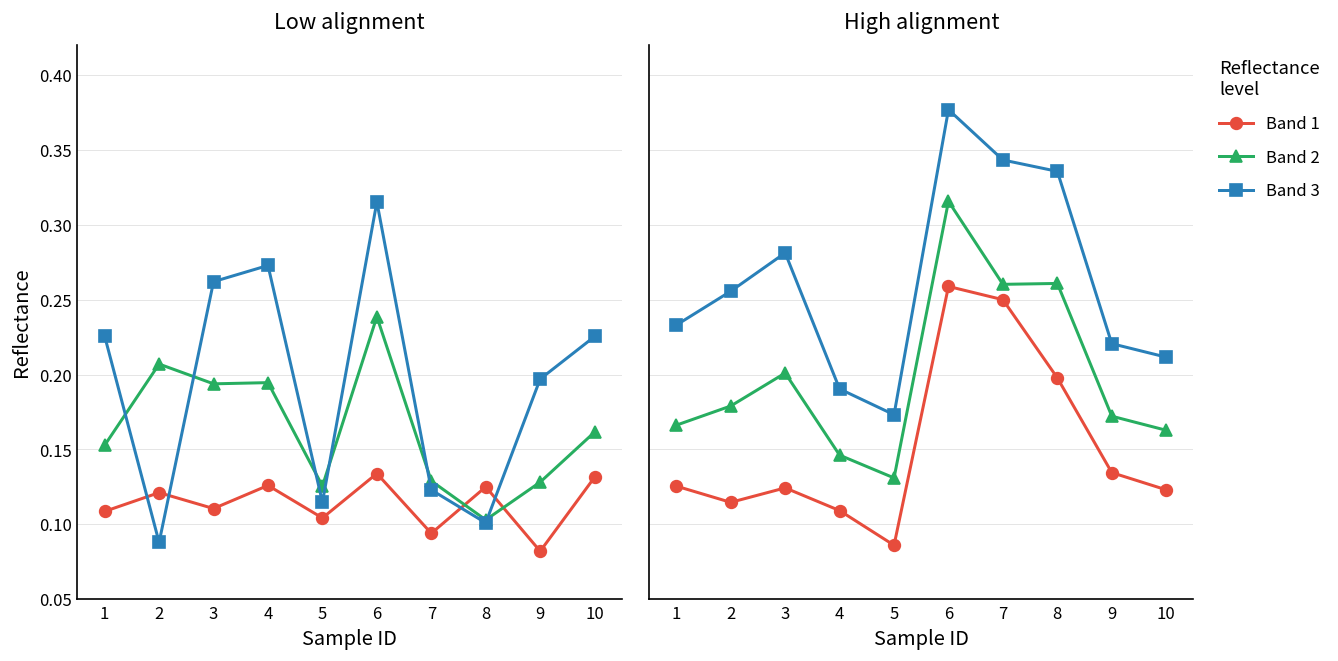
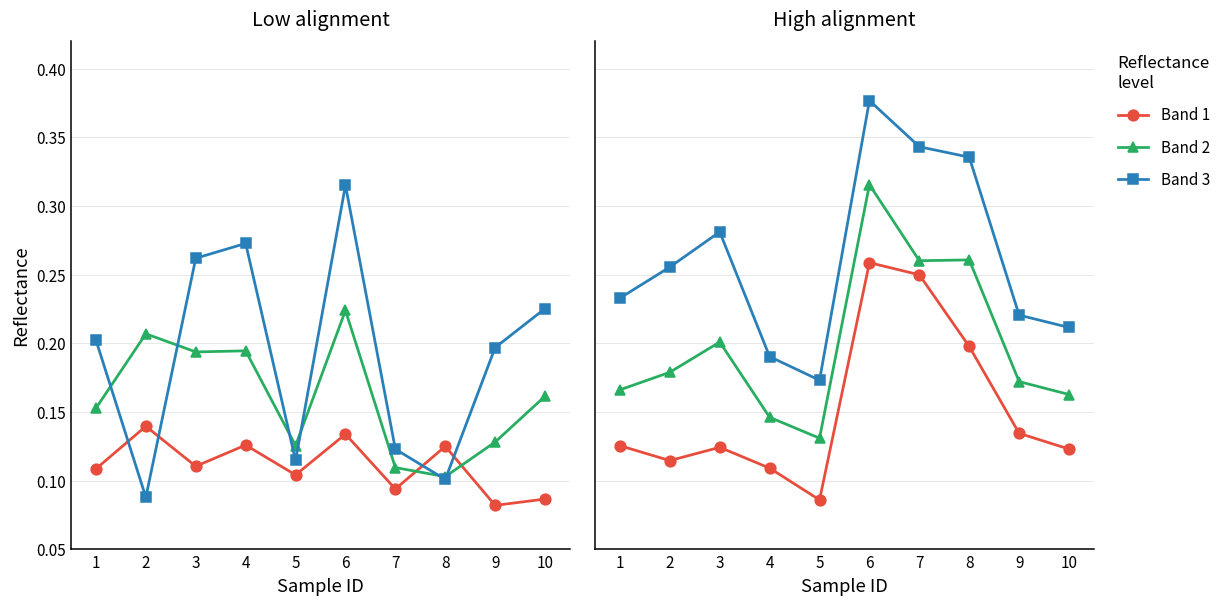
Low alignment, Band 3, 1: 0.226 -> 0.202
Low alignment, Band 1, 2: 0.121 -> 0.140
Low alignment, Band 2, 6: 0.239 -> 0.224
Low alignment, Band 2, 7: 0.129 -> 0.110
Low alignment, Band 1, 10: 0.132 -> 0.087
